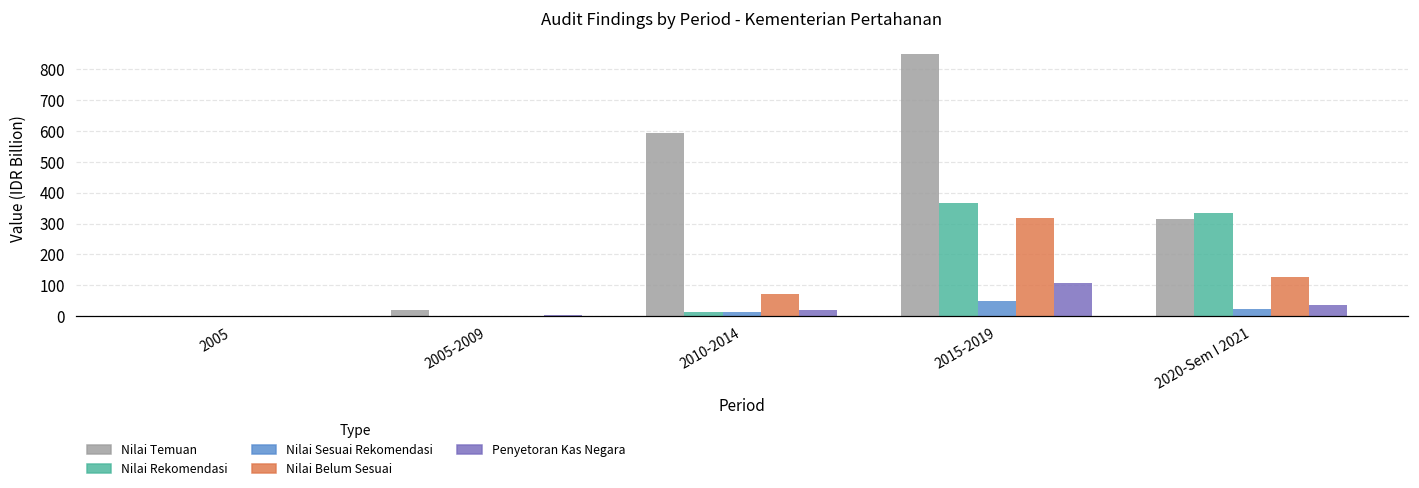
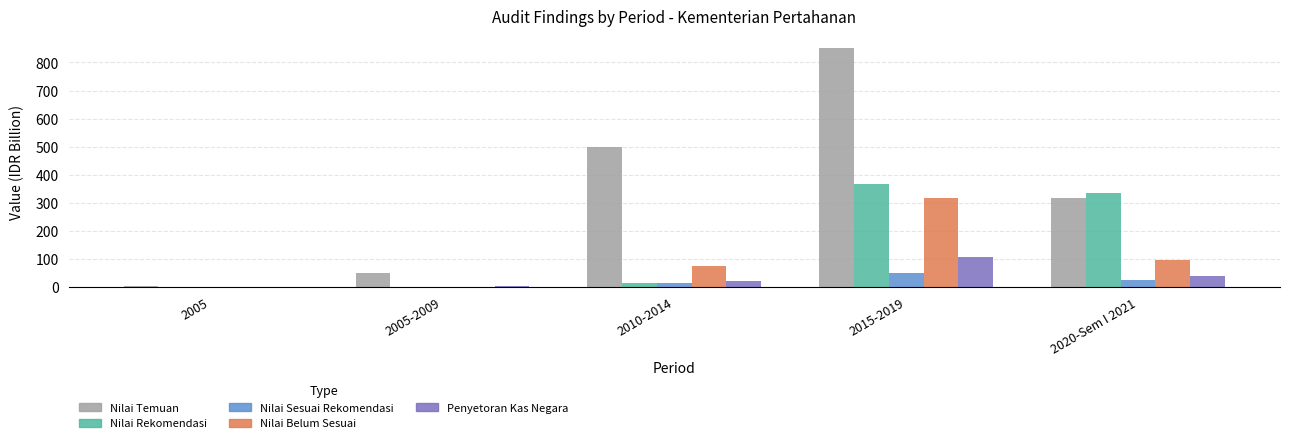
Nilai Temuan, 2005-2009: 20 -> 50
Nilai Temuan, 2010-2014: 590 -> 500
Nilai Belum Sesuai, 2020-Sem I 2021: 130 -> 90
